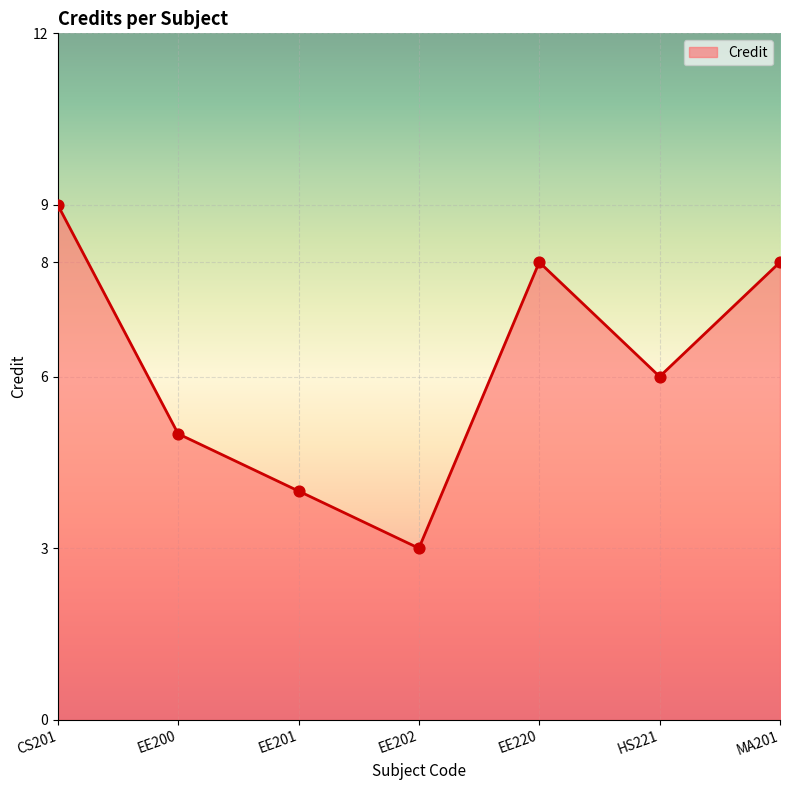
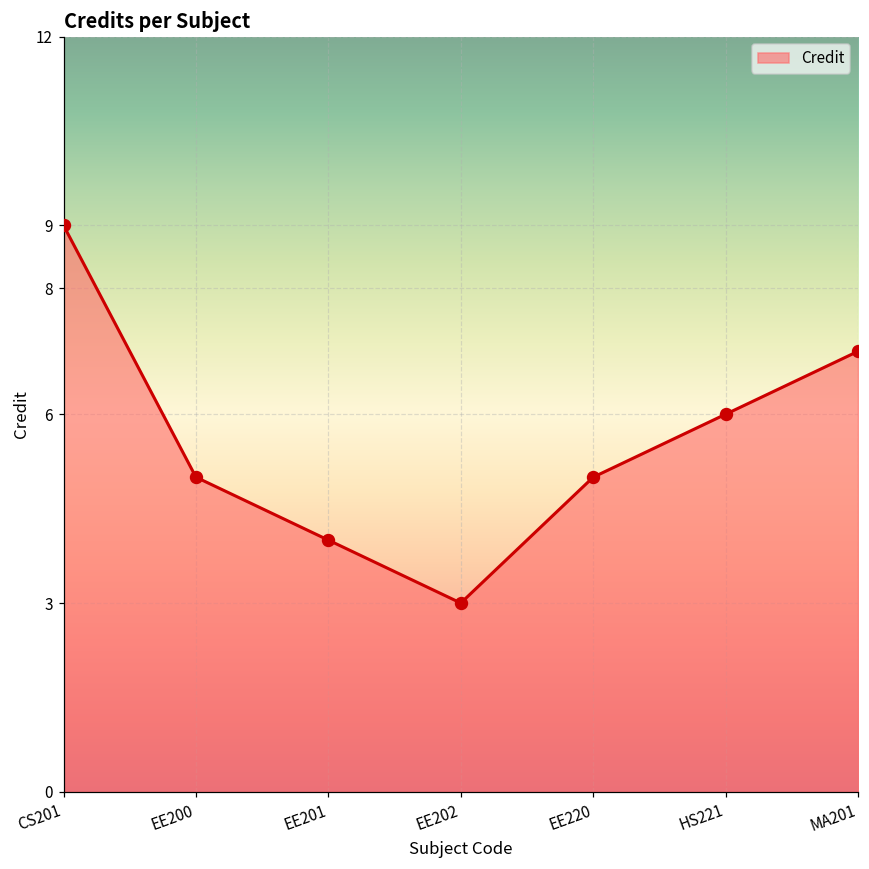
EE220: 8 -> 5
MA201: 8 -> 7
